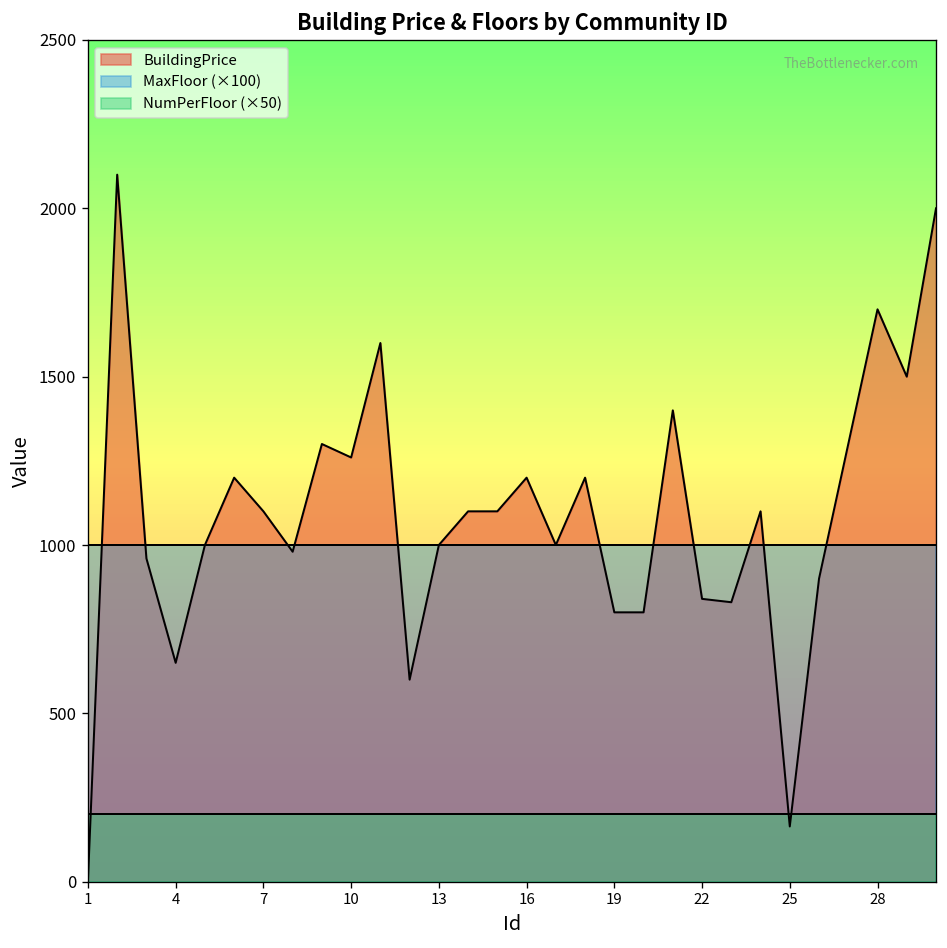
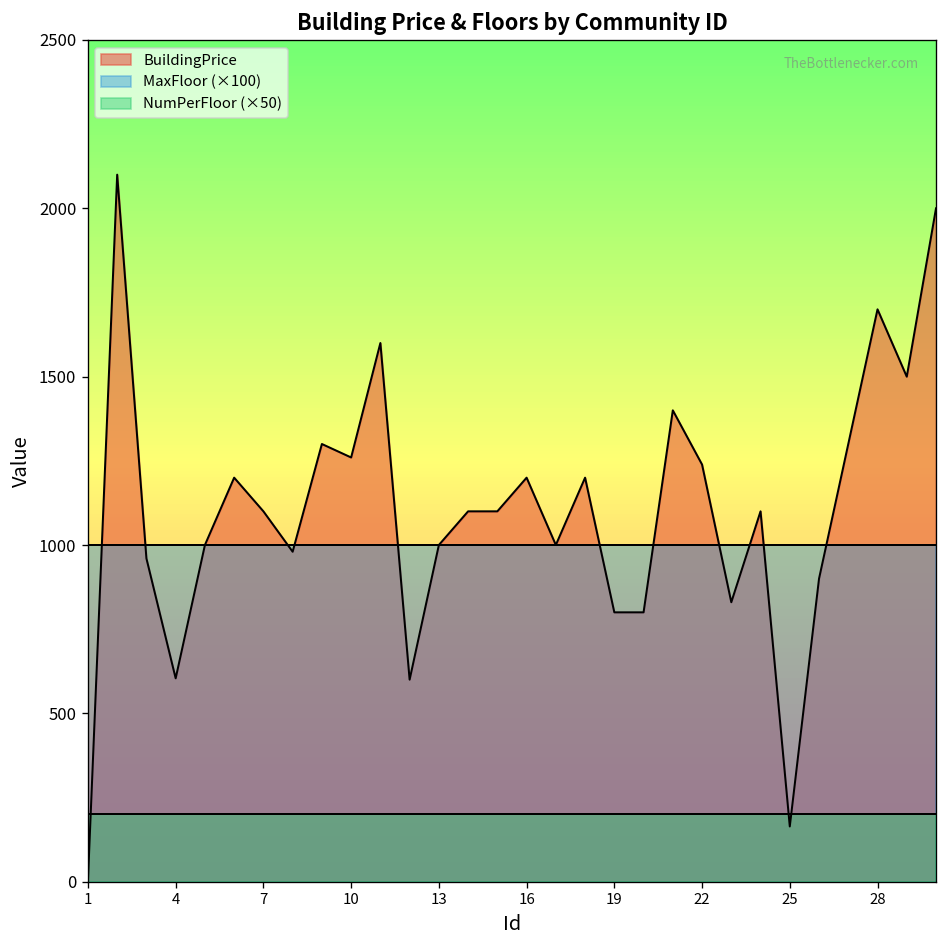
BuildingPrice, 4: 650 -> 600
BuildingPrice, 22: 840 -> 1240
